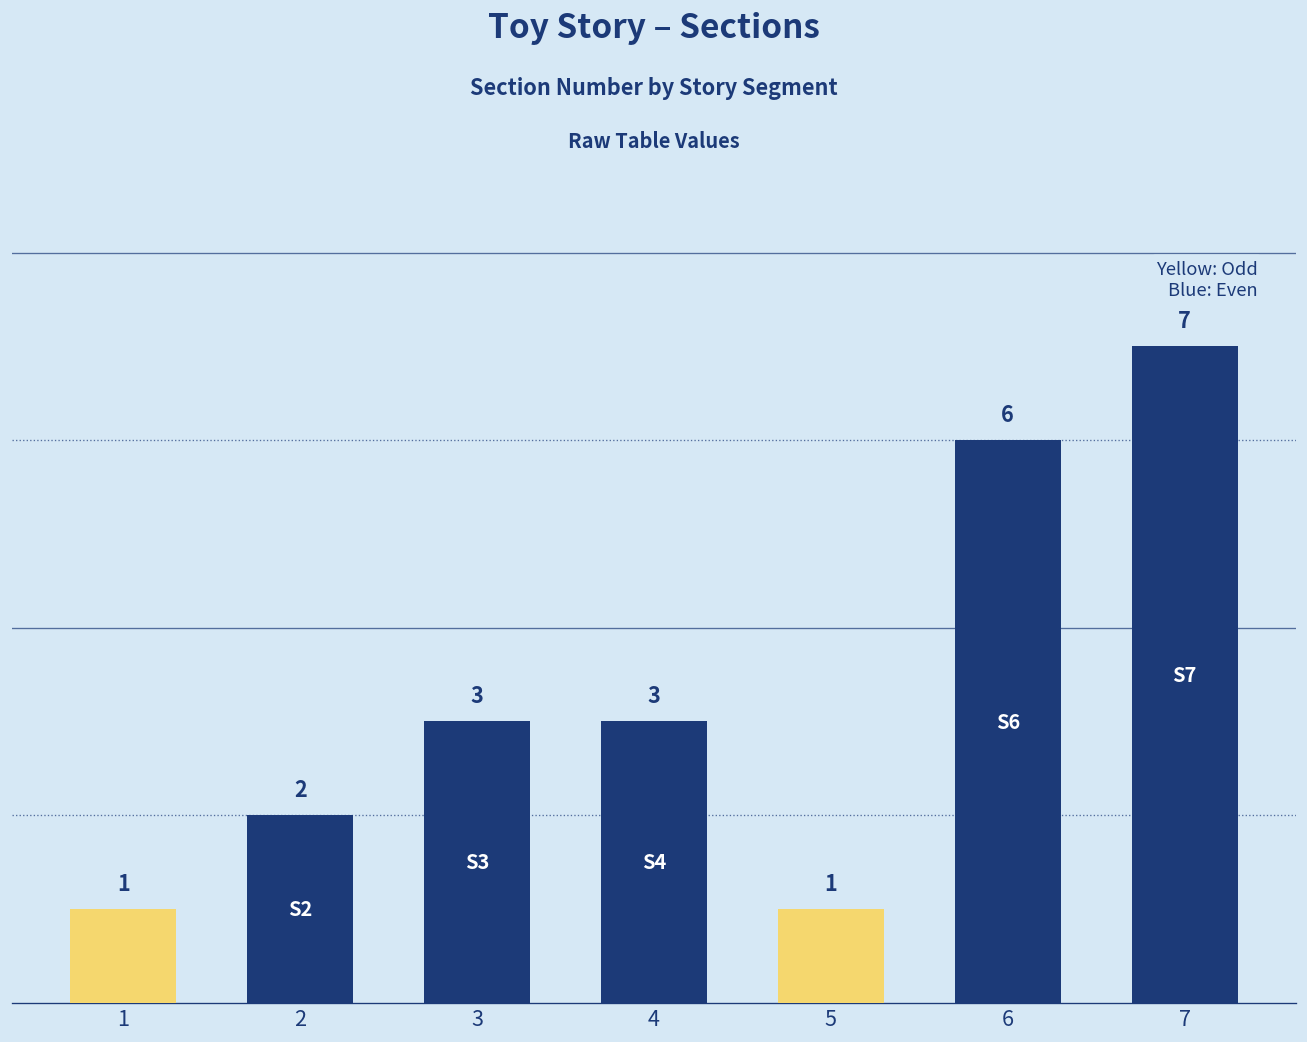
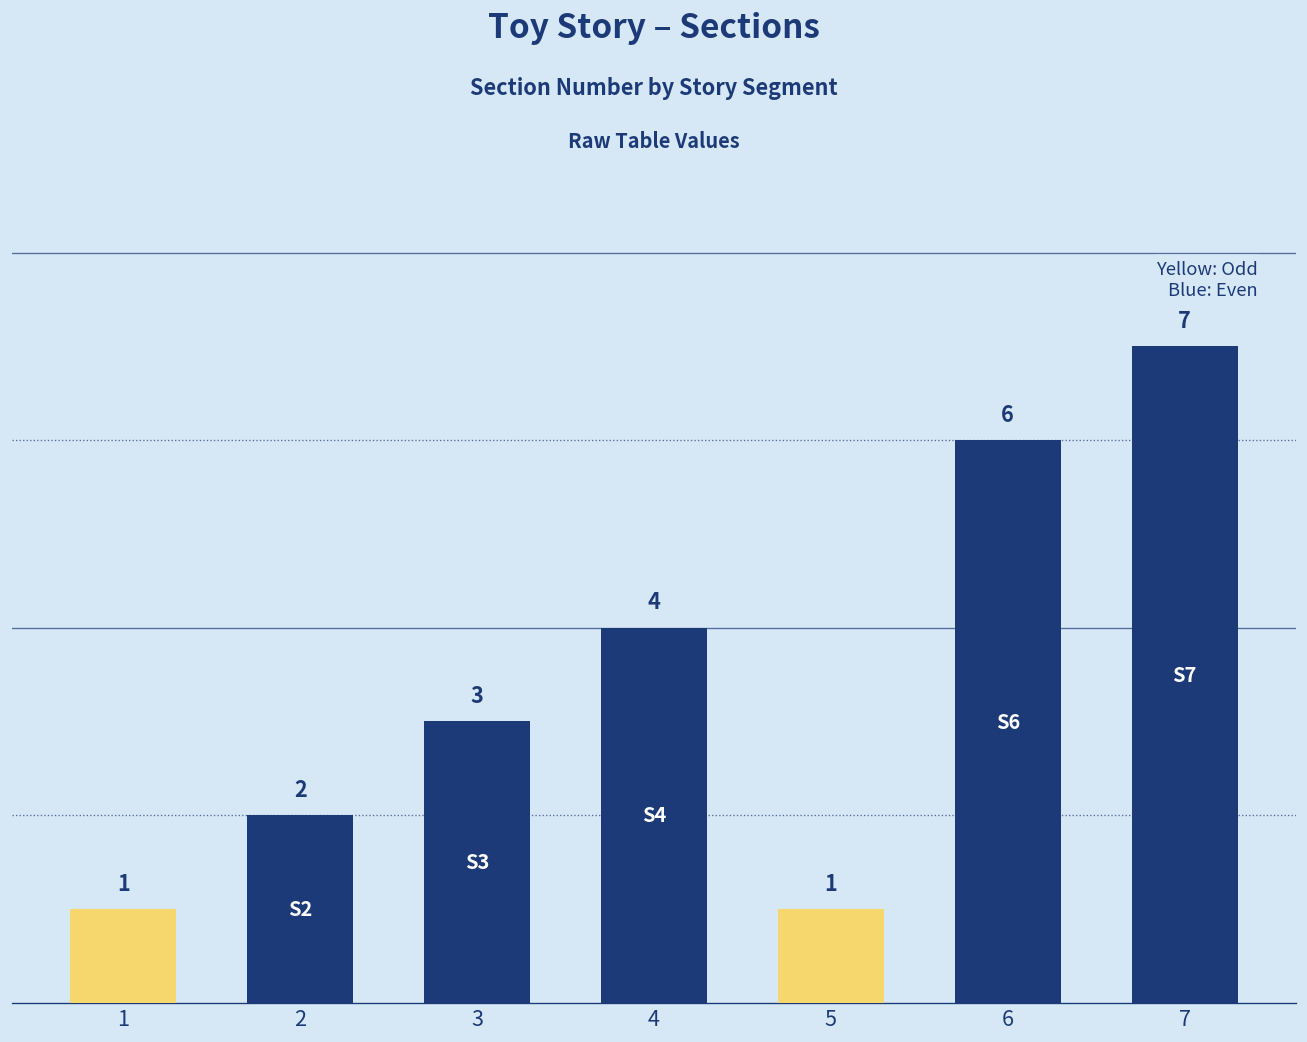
4: 3 -> 4
